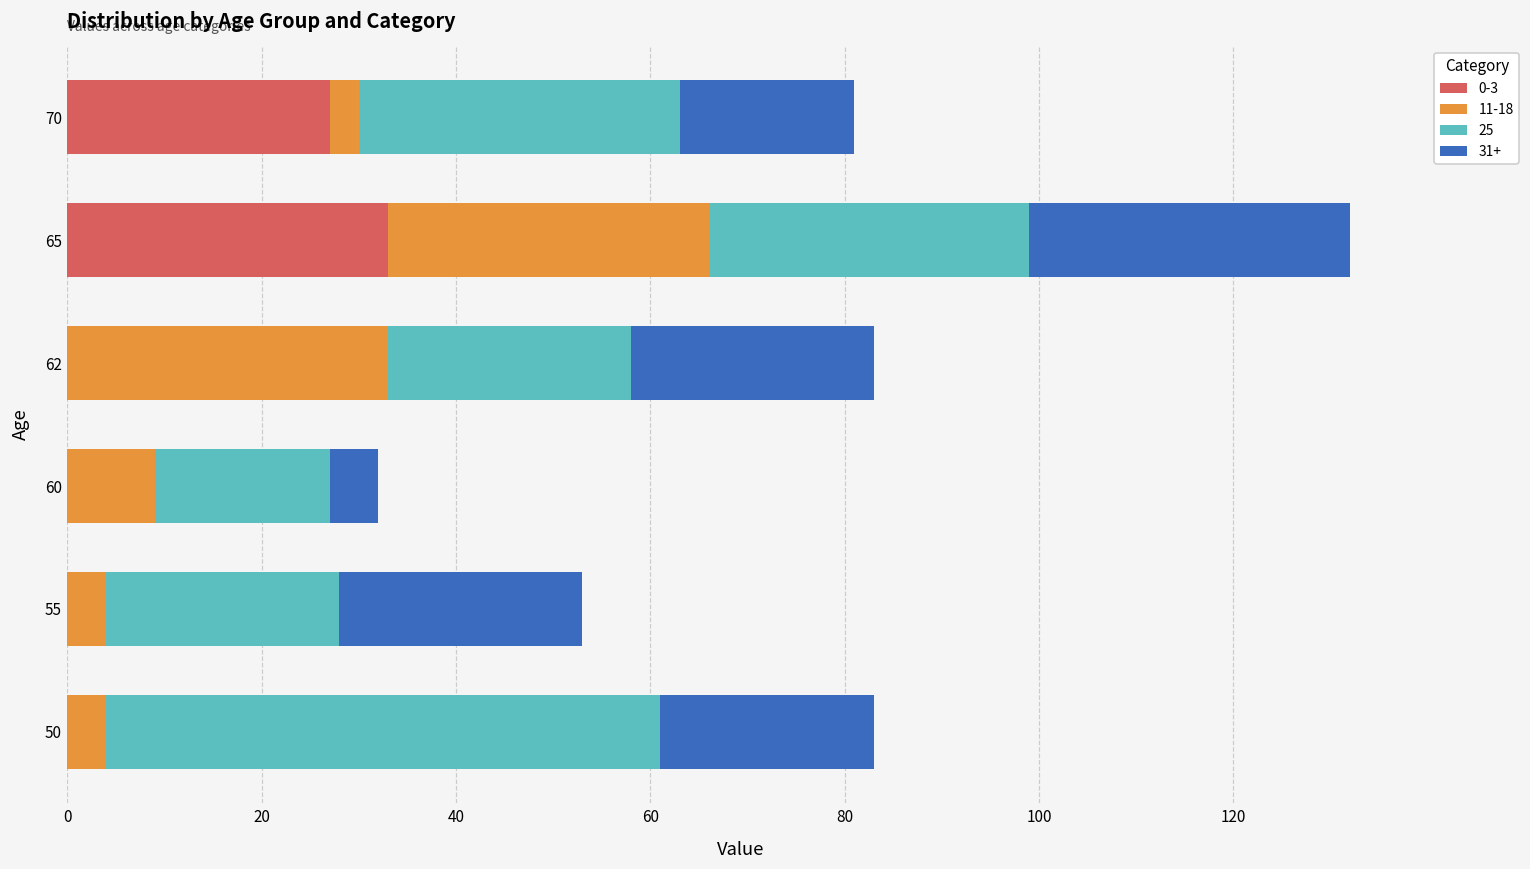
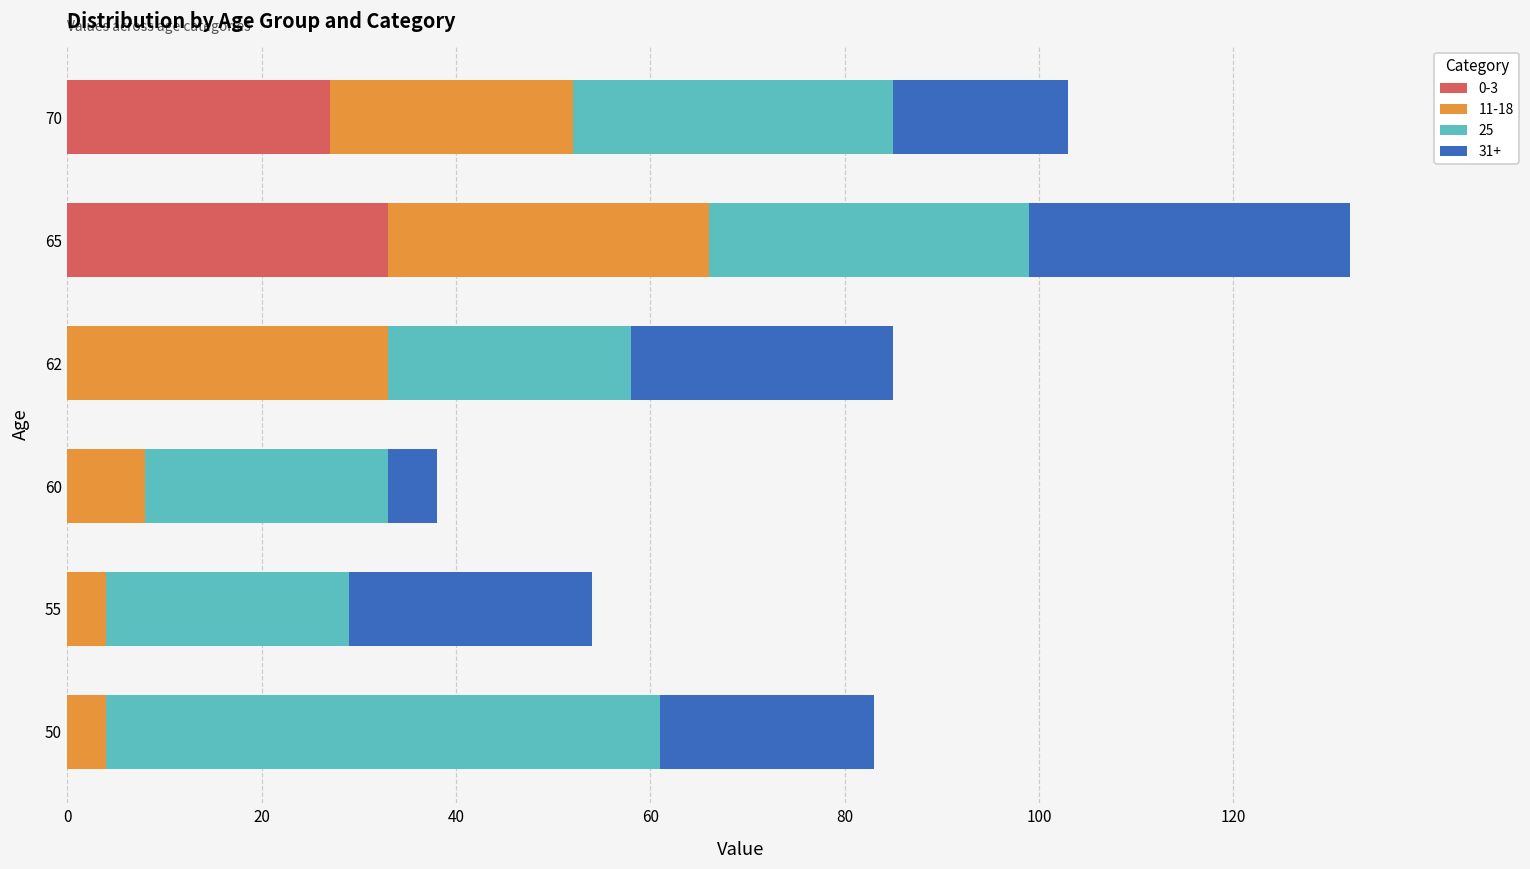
11-18, 70: 3 -> 25
31+, 62: 25 -> 27
11-18, 60: 9 -> 8
25, 60: 18 -> 25
25, 55: 24 -> 25
